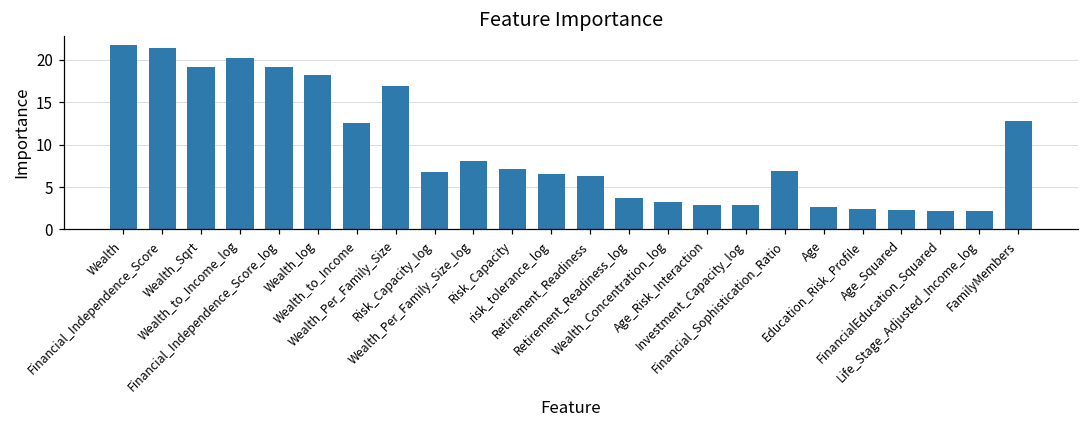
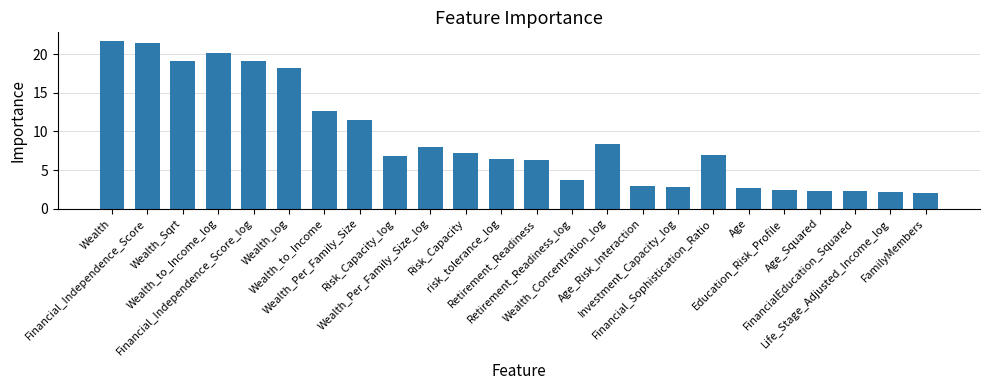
Wealth_Per_Family_Size: 17 -> 11
Wealth_Concentration_log: 3 -> 8
FamilyMembers: 13 -> 2
